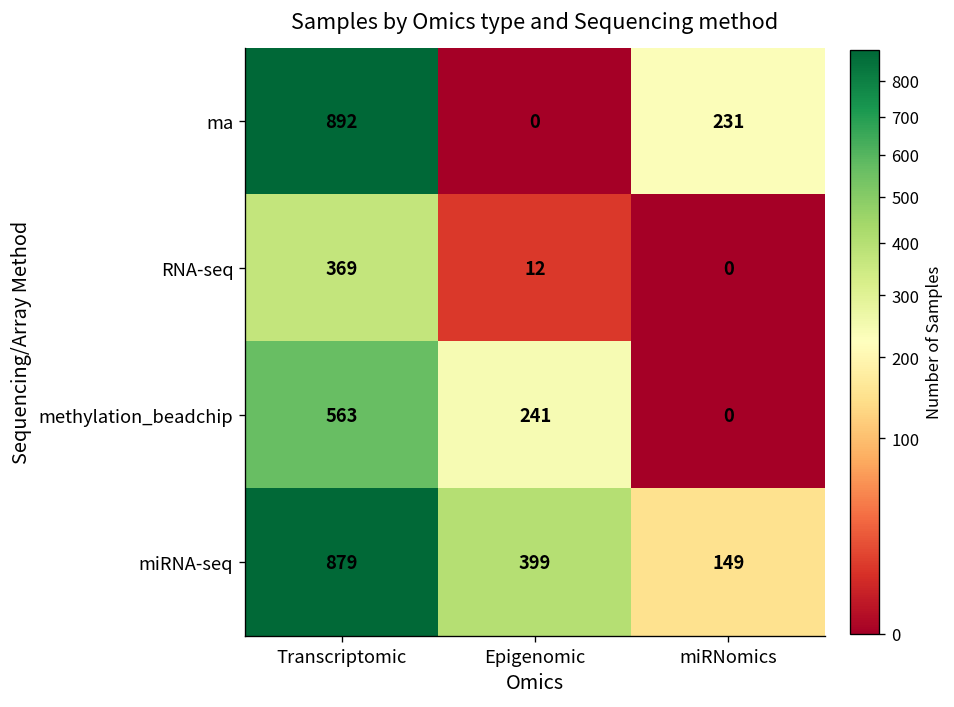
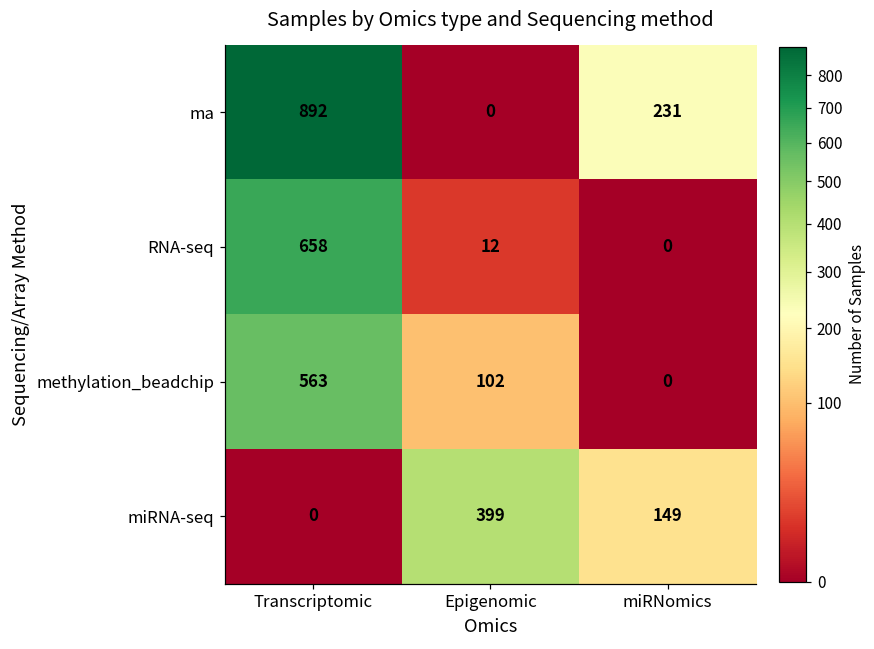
RNA-seq, Transcriptomic: 369 -> 658
methylation_beadchip, Epigenomic: 241 -> 102
miRNA-seq, Transcriptomic: 879 -> 0
